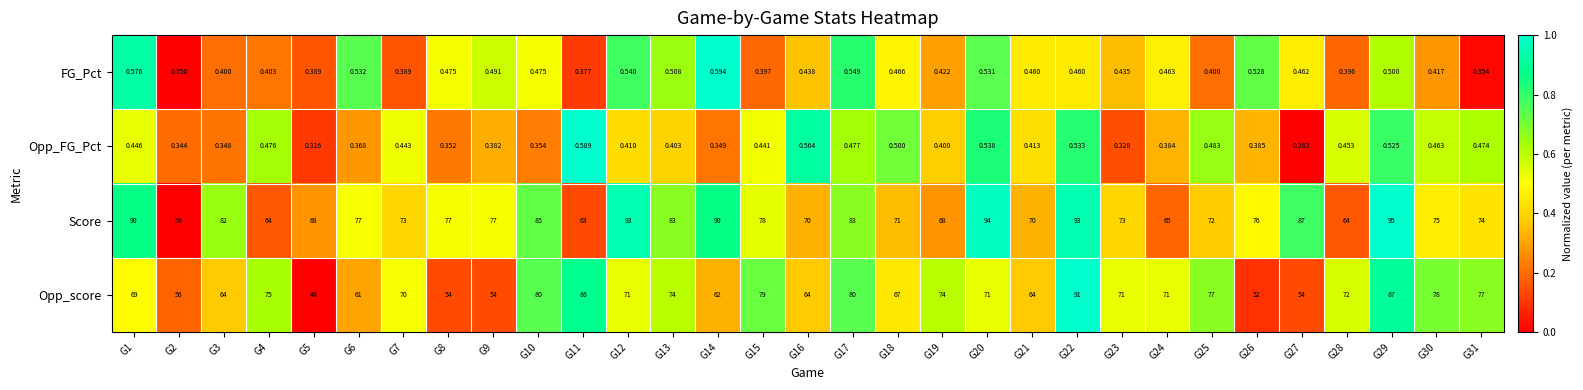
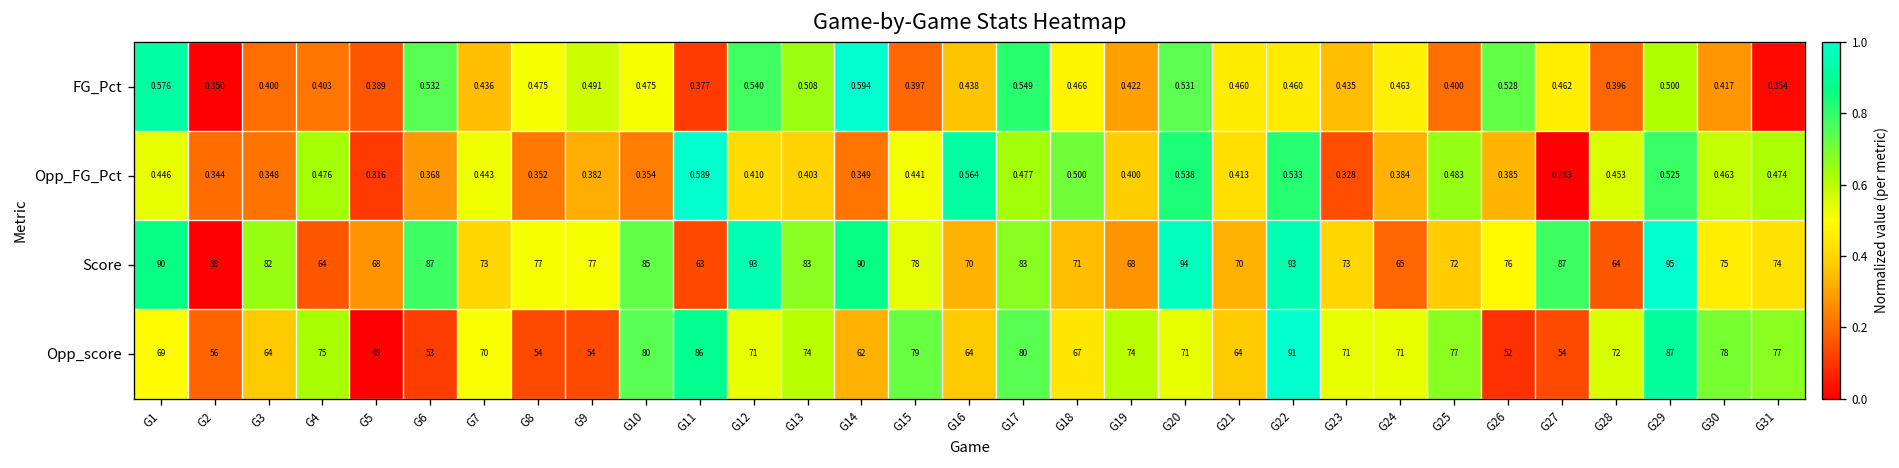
FG_Pct, G7: 0.389 -> 0.436
Score, G6: 77 -> 87
Opp_score, G6: 61 -> 53
